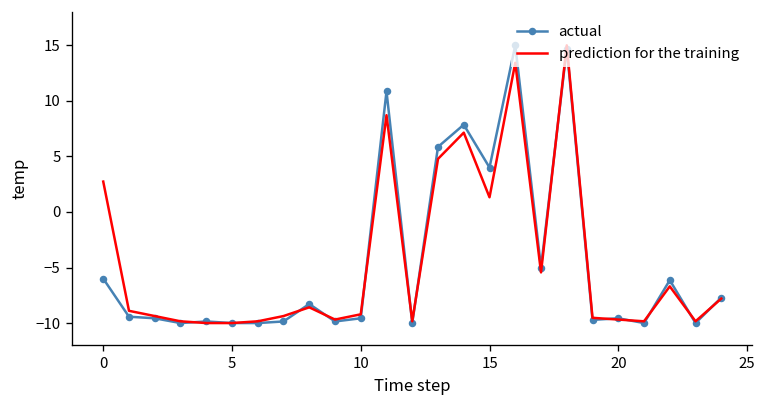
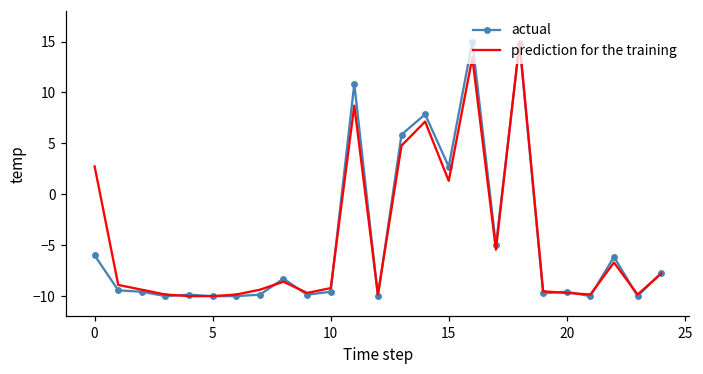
actual, 15: 4 -> 3
